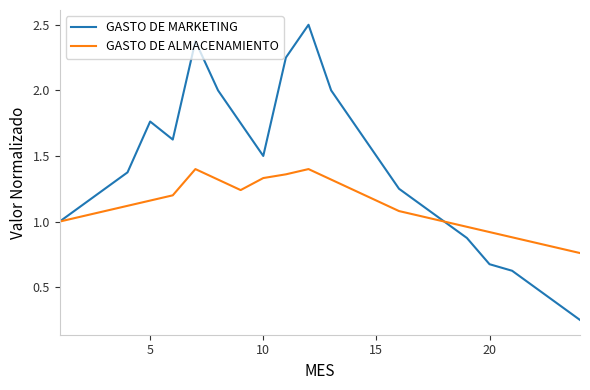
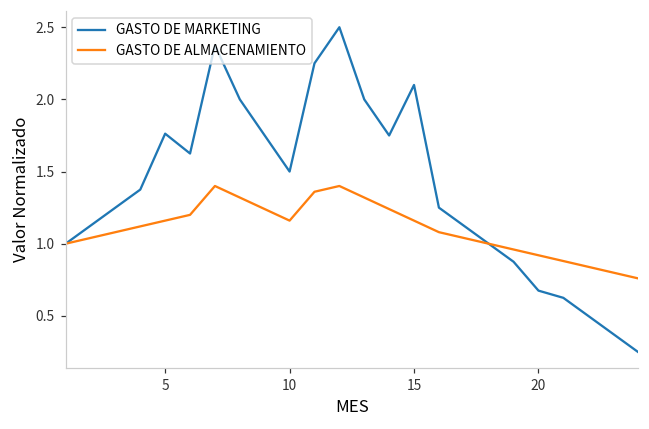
GASTO DE ALMACENAMIENTO, 10: 1.33 -> 1.16
GASTO DE MARKETING, 15: 1.50 -> 2.10
